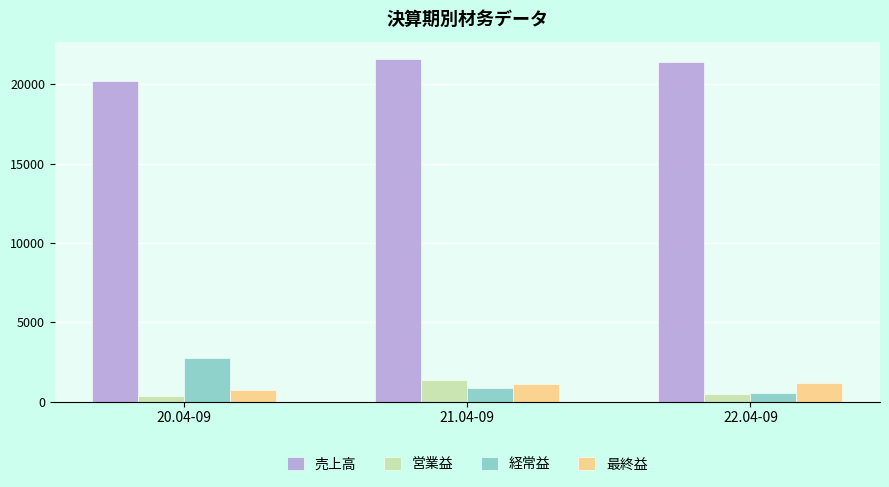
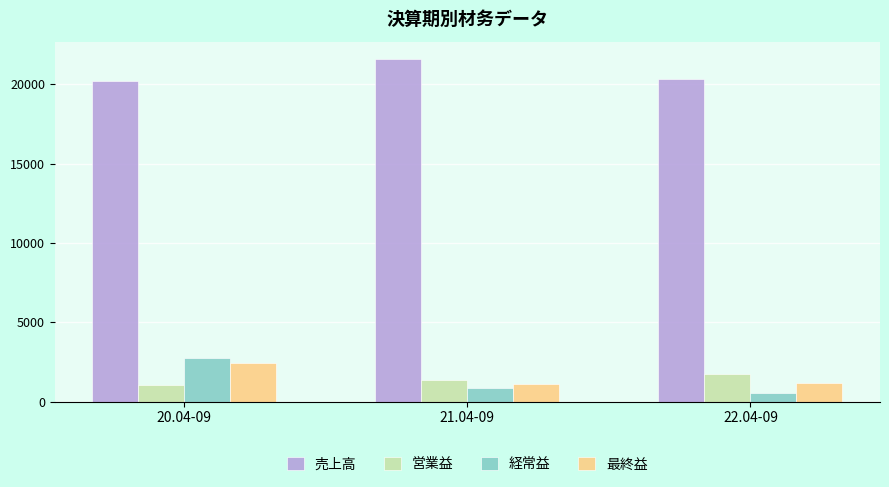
営業益, 20.04-09: 400 -> 1100
最終益, 20.04-09: 800 -> 2400
売上高, 22.04-09: 21400 -> 20300
営業益, 22.04-09: 500 -> 1800
